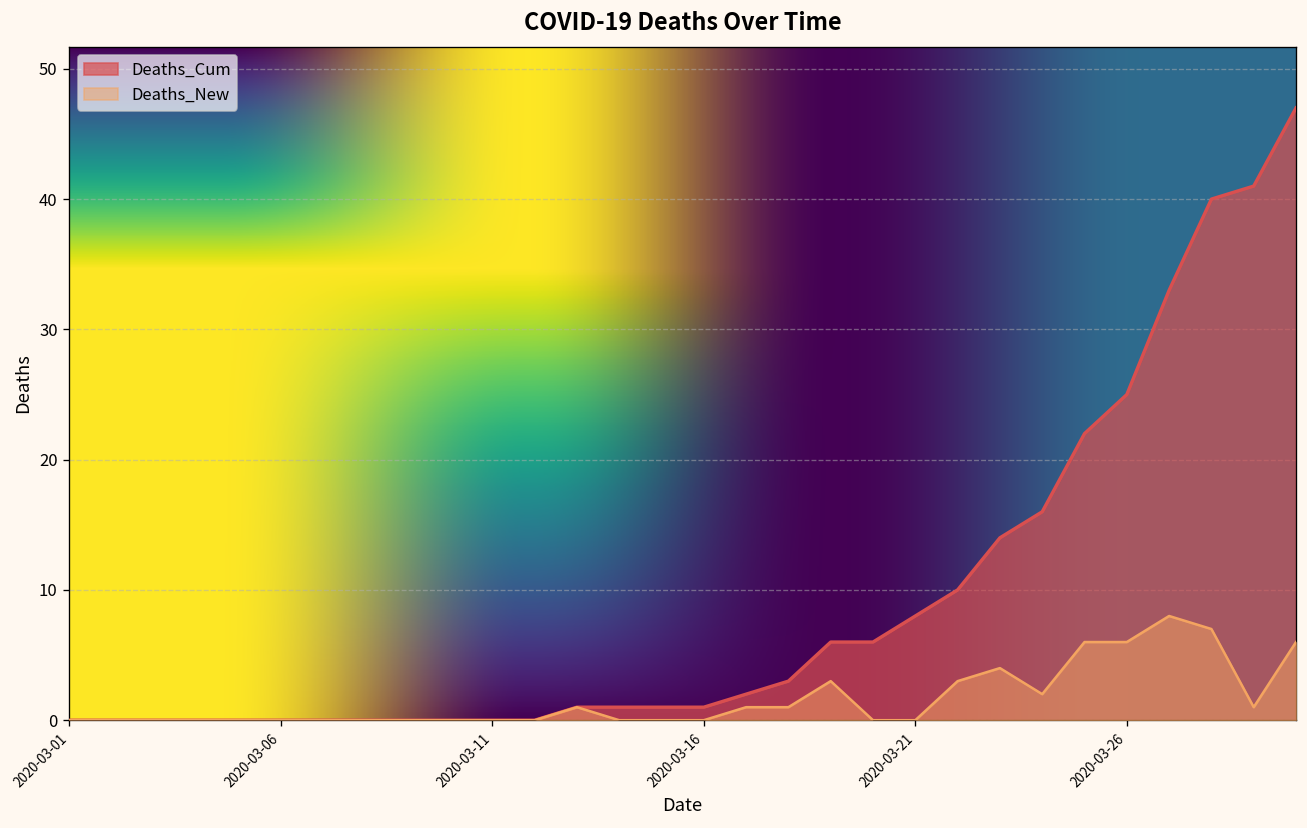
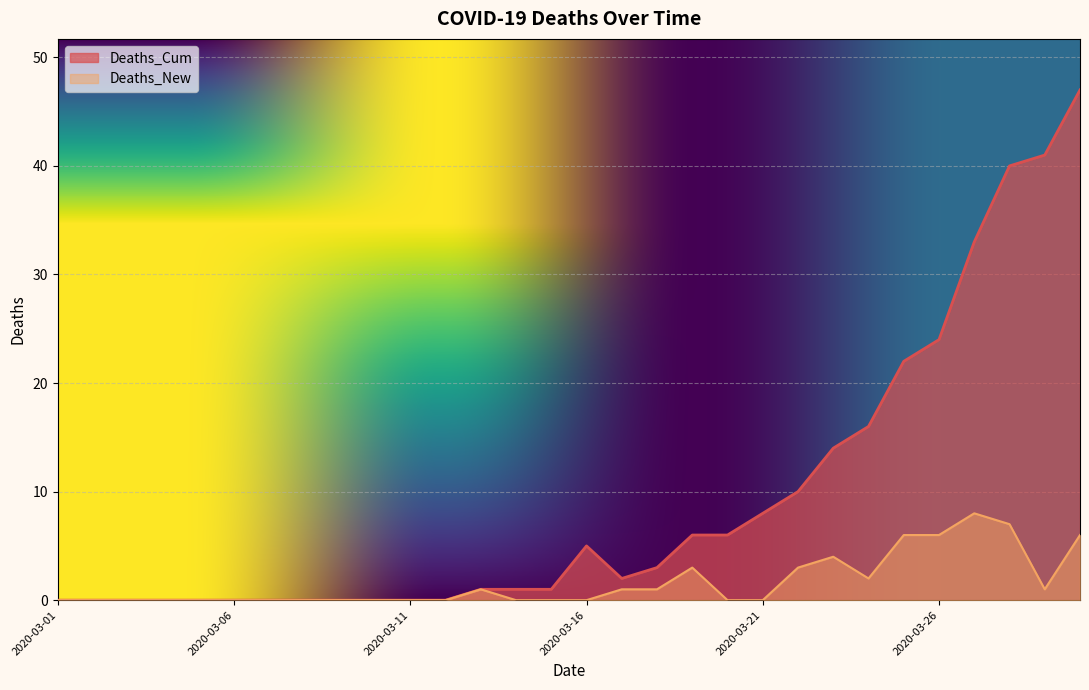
Deaths_Cum, 2020-03-16: 1 -> 5
Deaths_Cum, 2020-03-26: 25 -> 24
